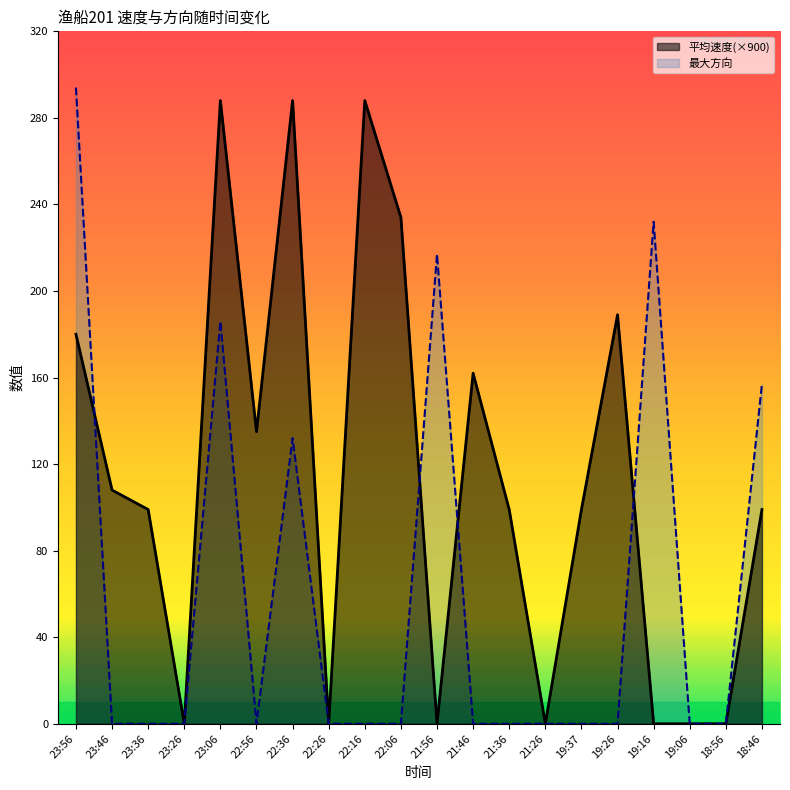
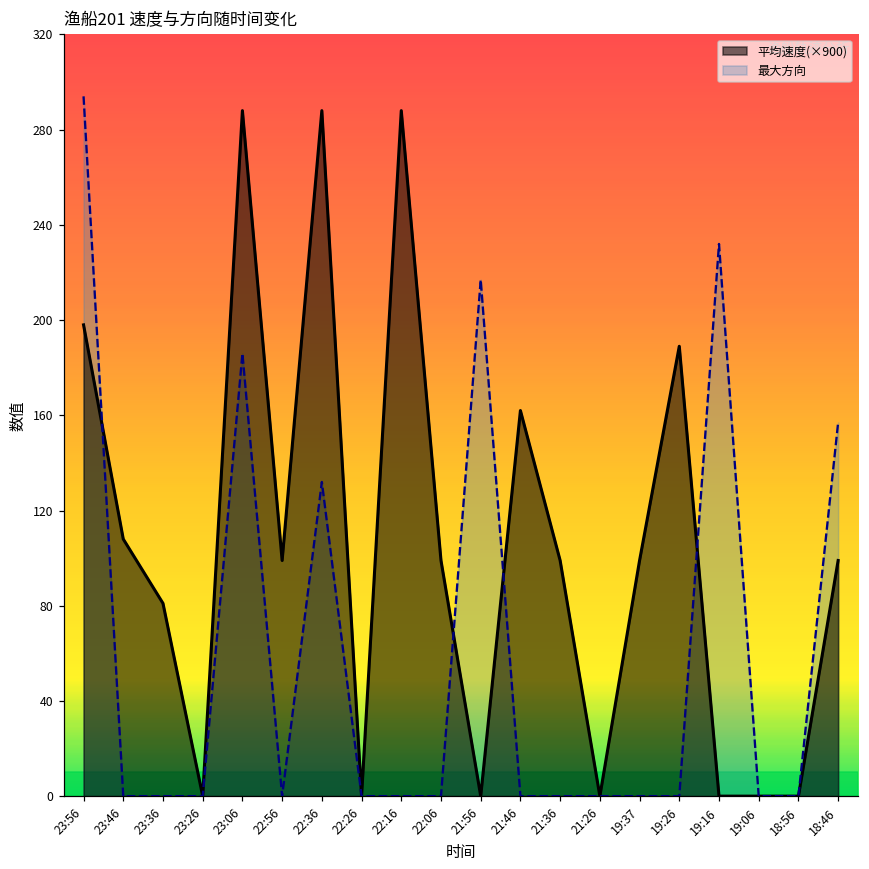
平均速度(×900), 23:56: 180 -> 198
平均速度(×900), 23:36: 99 -> 81
平均速度(×900), 22:56: 135 -> 99
平均速度(×900), 22:06: 234 -> 99
